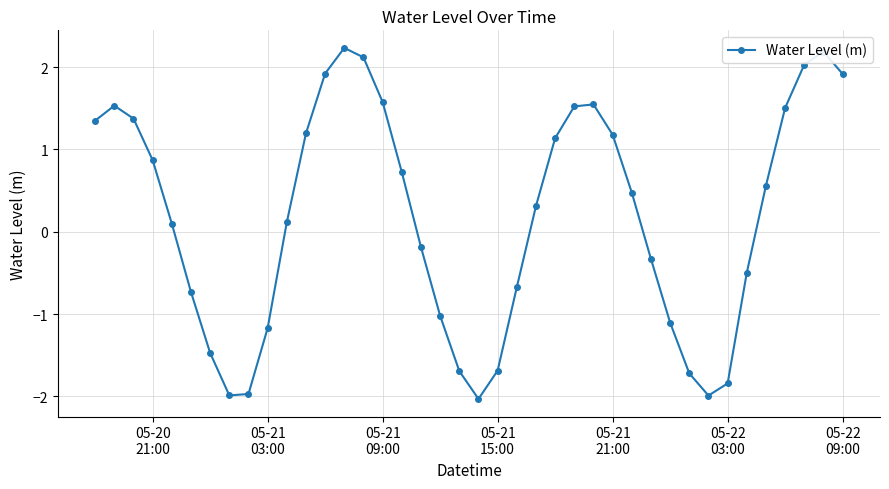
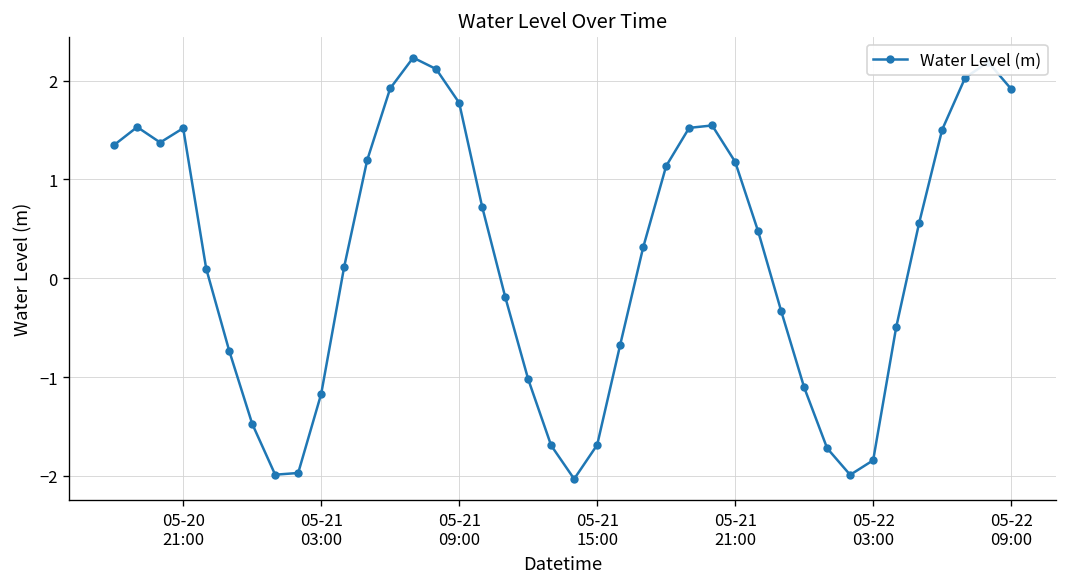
05-20 21:00: 0.9 -> 1.5
05-21 09:00: 1.6 -> 1.8
